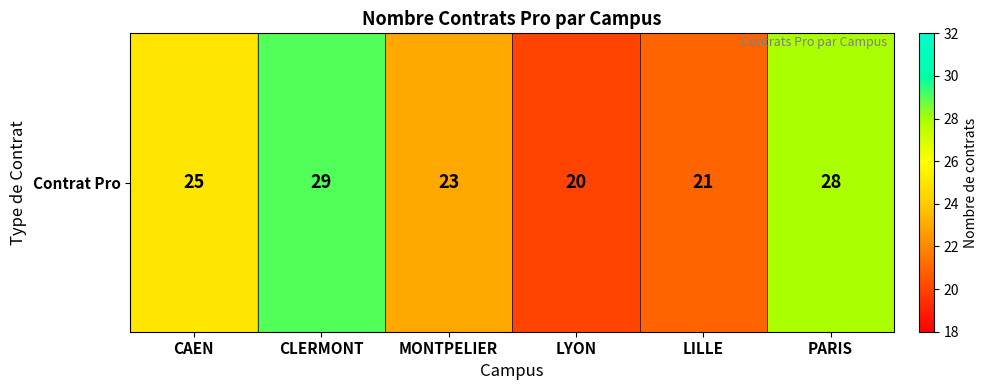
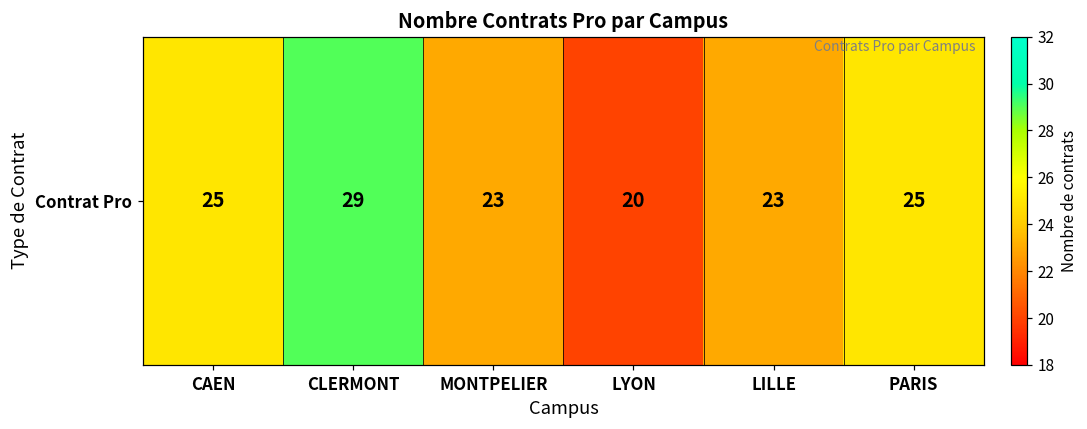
Contrat Pro, LILLE: 21 -> 23
Contrat Pro, PARIS: 28 -> 25
